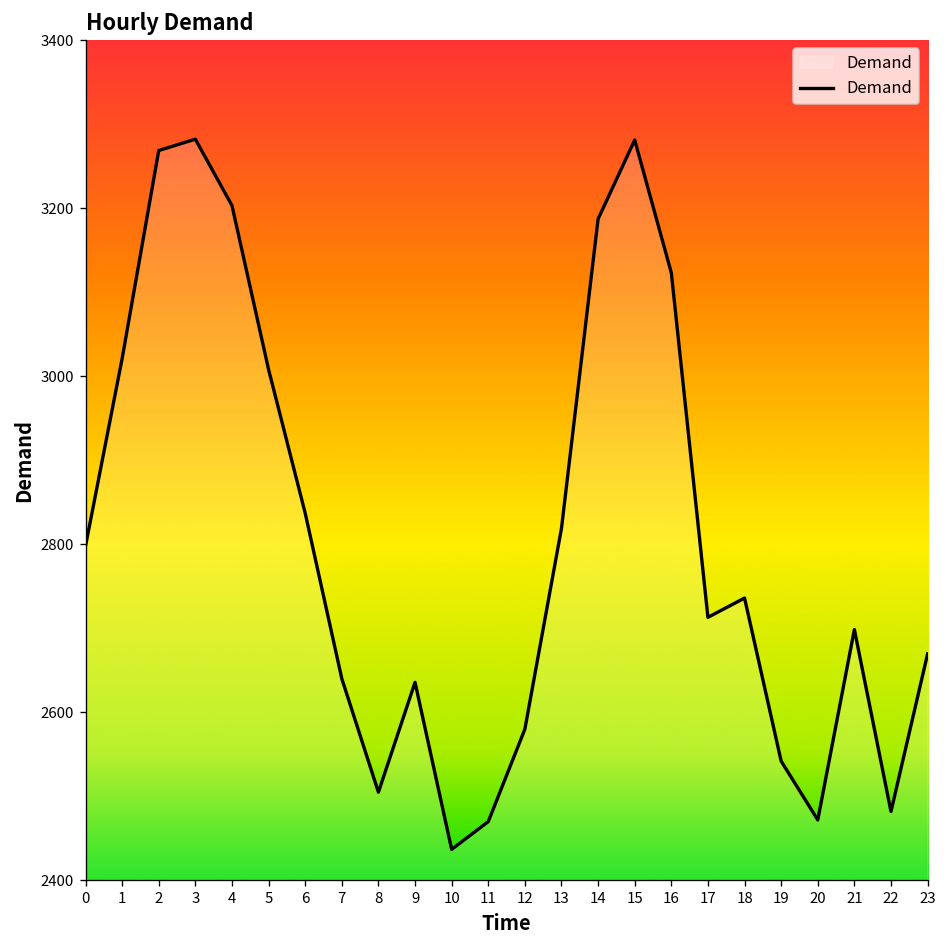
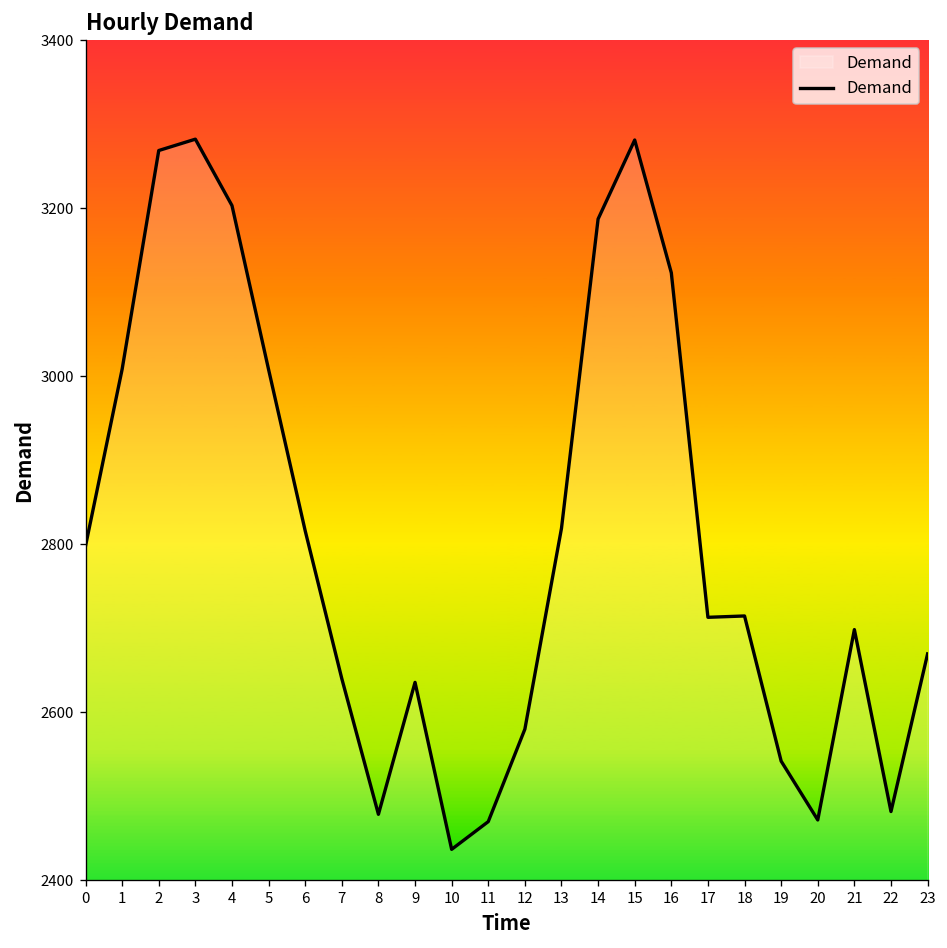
1: 3020 -> 3010
6: 2840 -> 2820
8: 2510 -> 2480
18: 2740 -> 2710
